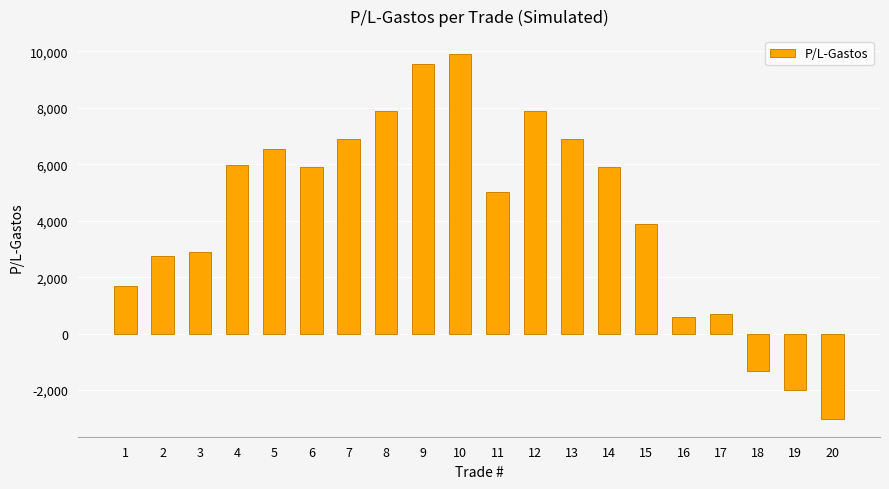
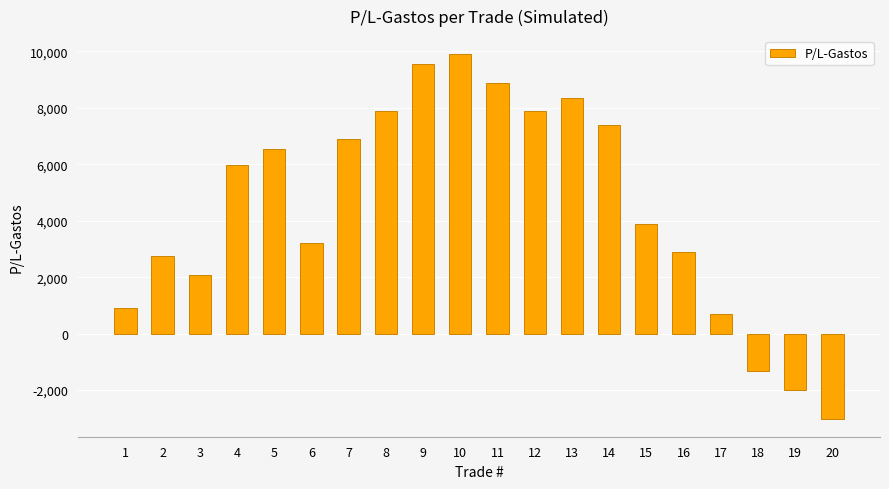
1: 1,700 -> 900
3: 2,900 -> 2,100
6: 5,900 -> 3,200
11: 5,000 -> 8,900
13: 6,900 -> 8,300
14: 5,900 -> 7,400
16: 600 -> 2,900
